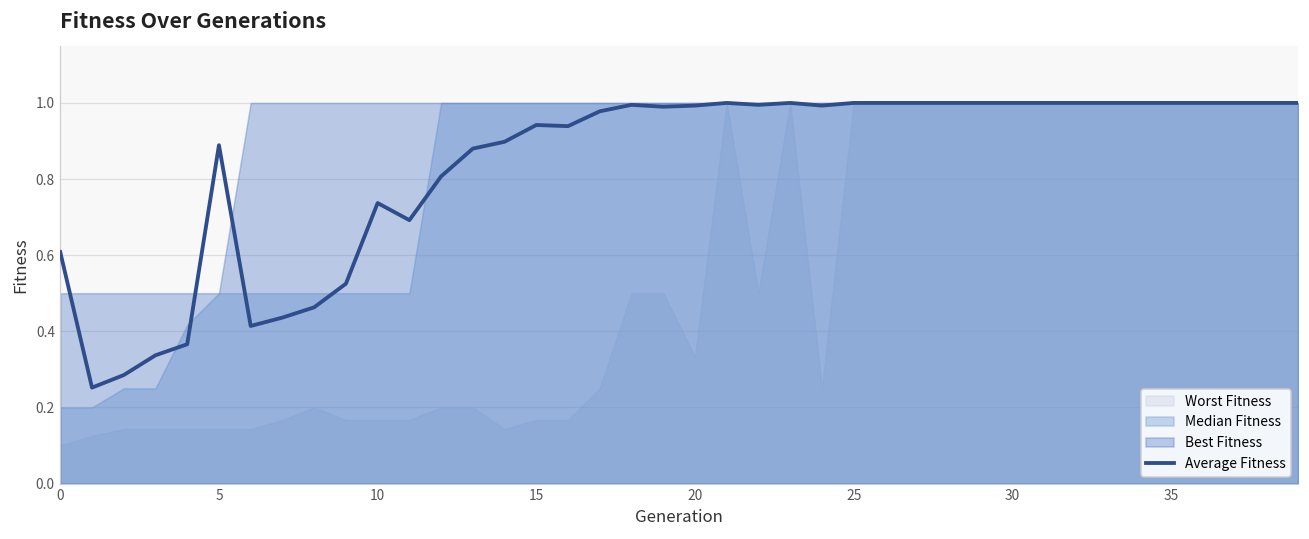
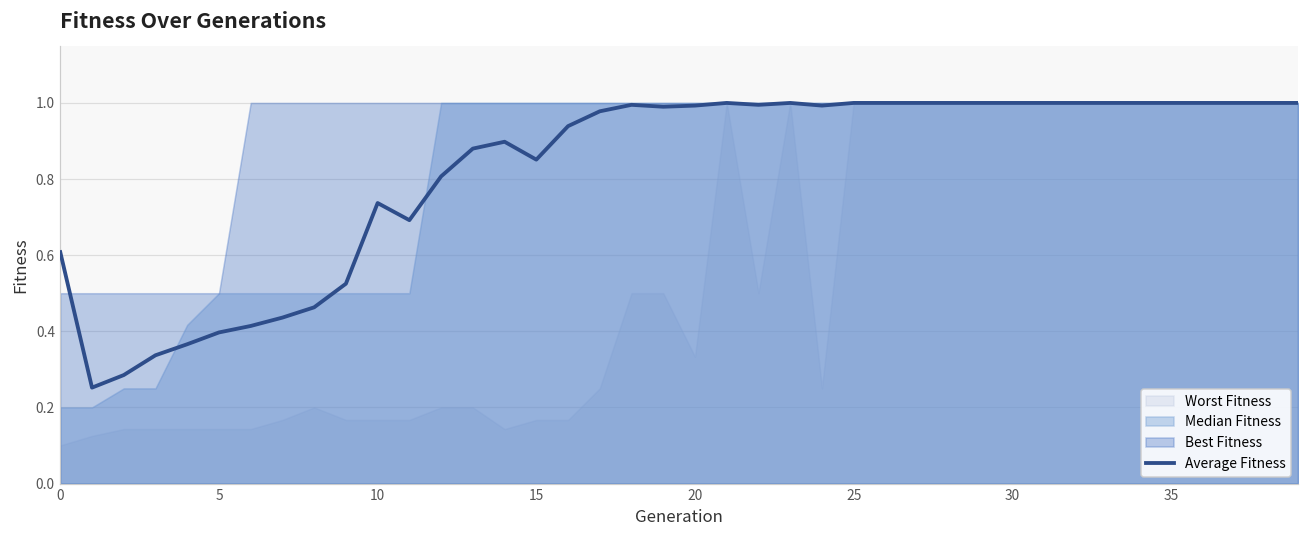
Average Fitness, 5: 0.89 -> 0.40
Average Fitness, 15: 0.94 -> 0.85
